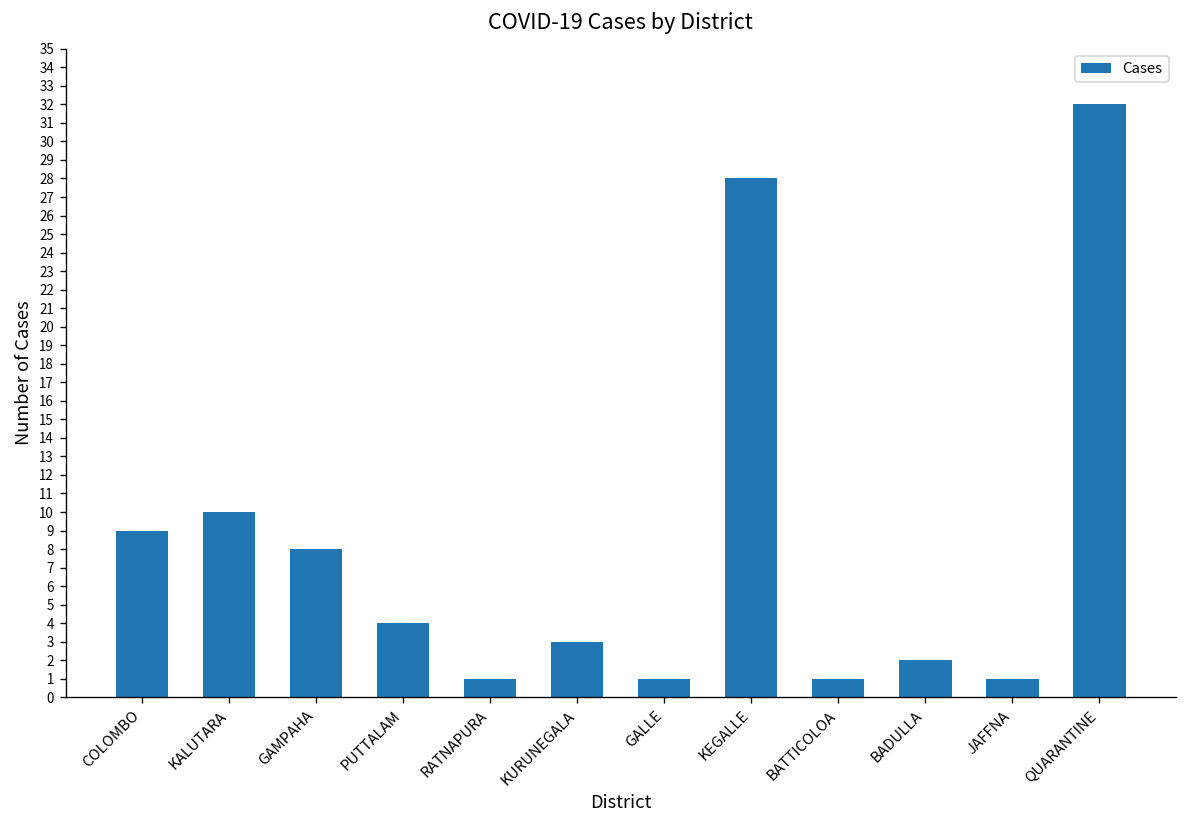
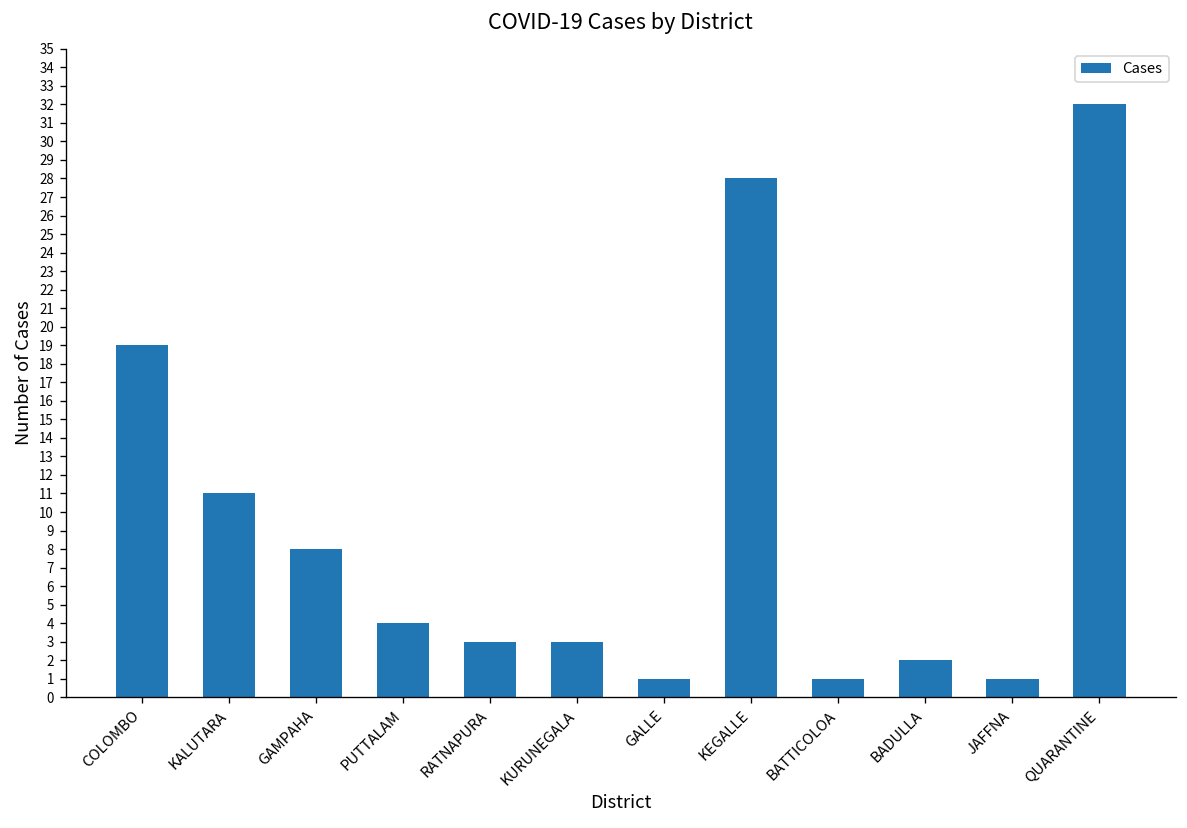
COLOMBO: 9 -> 19
KALUTARA: 10 -> 11
RATNAPURA: 1 -> 3
